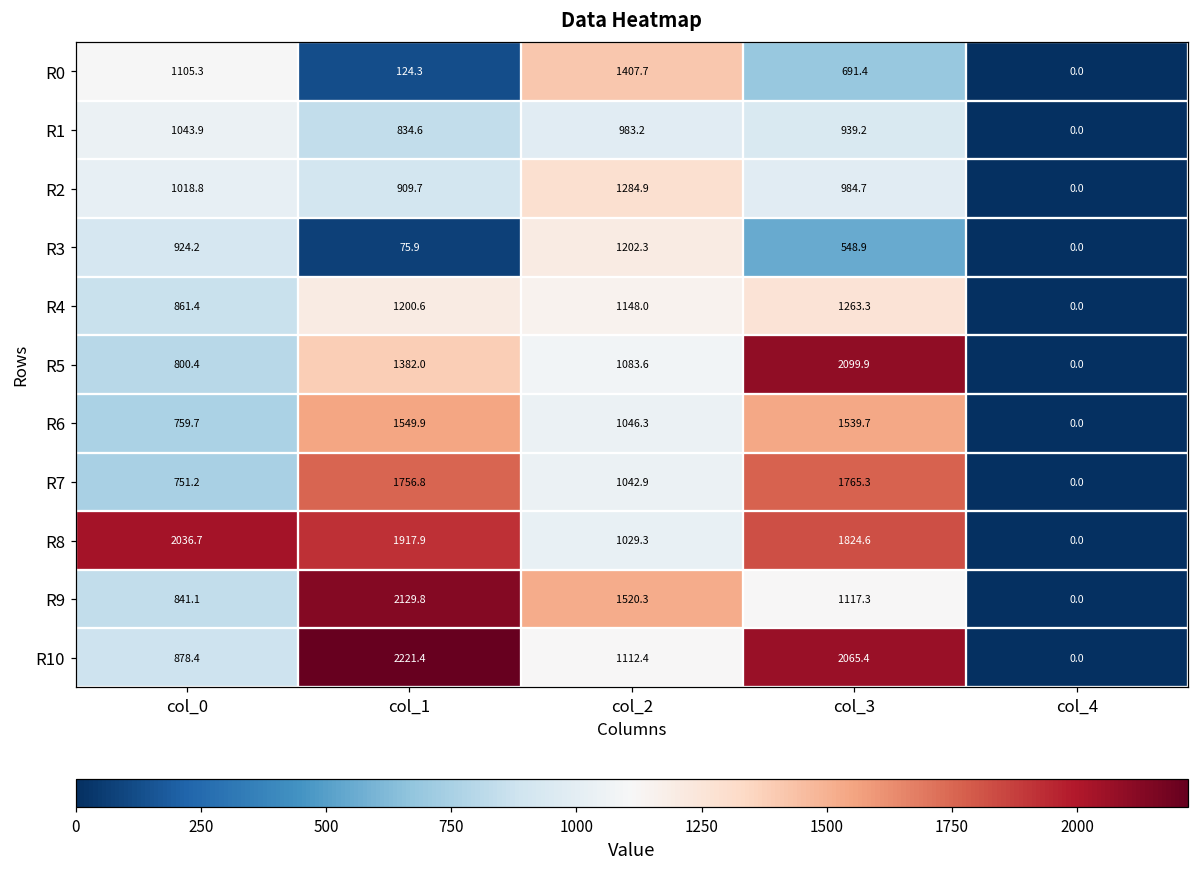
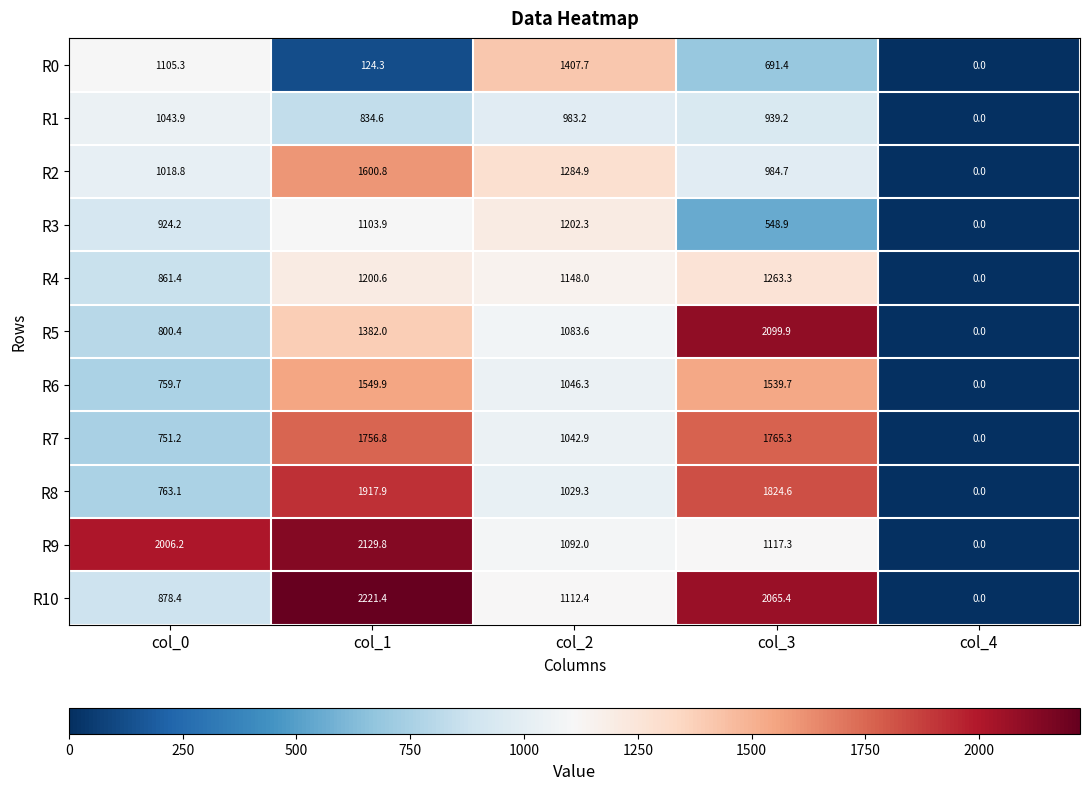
R2, col_1: 909.7 -> 1600.8
R3, col_1: 75.9 -> 1103.9
R8, col_0: 2036.7 -> 763.1
R9, col_0: 841.1 -> 2006.2
R9, col_2: 1520.3 -> 1092.0
